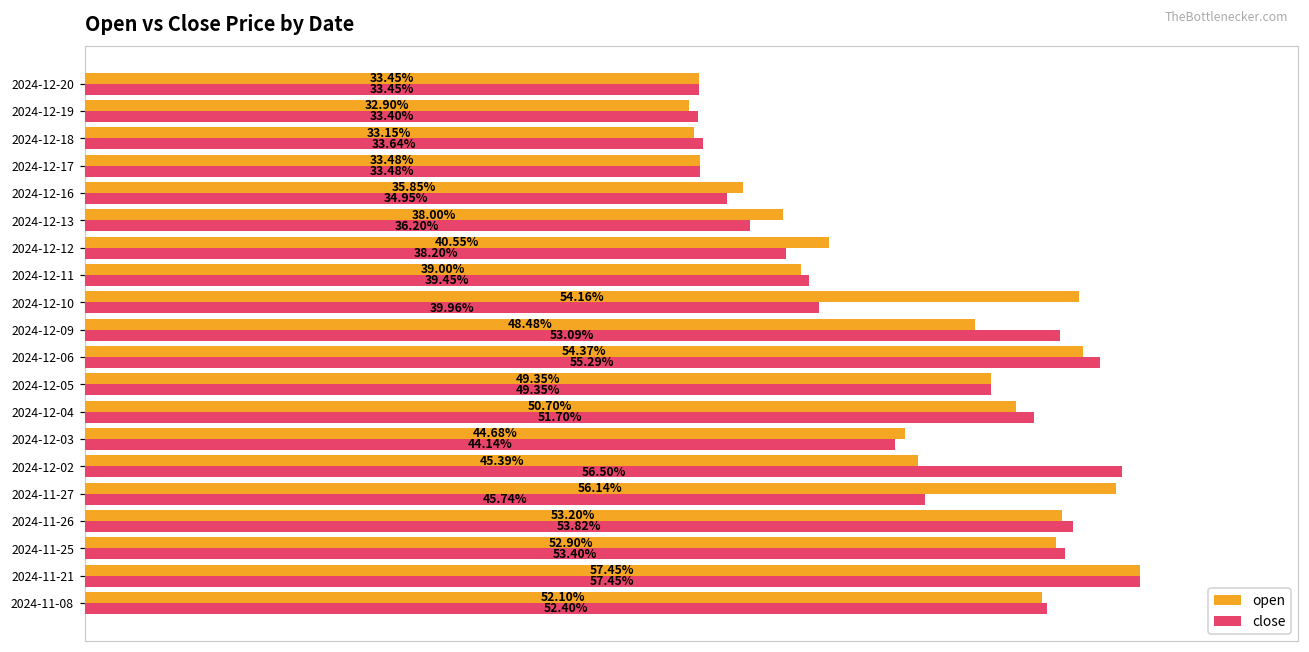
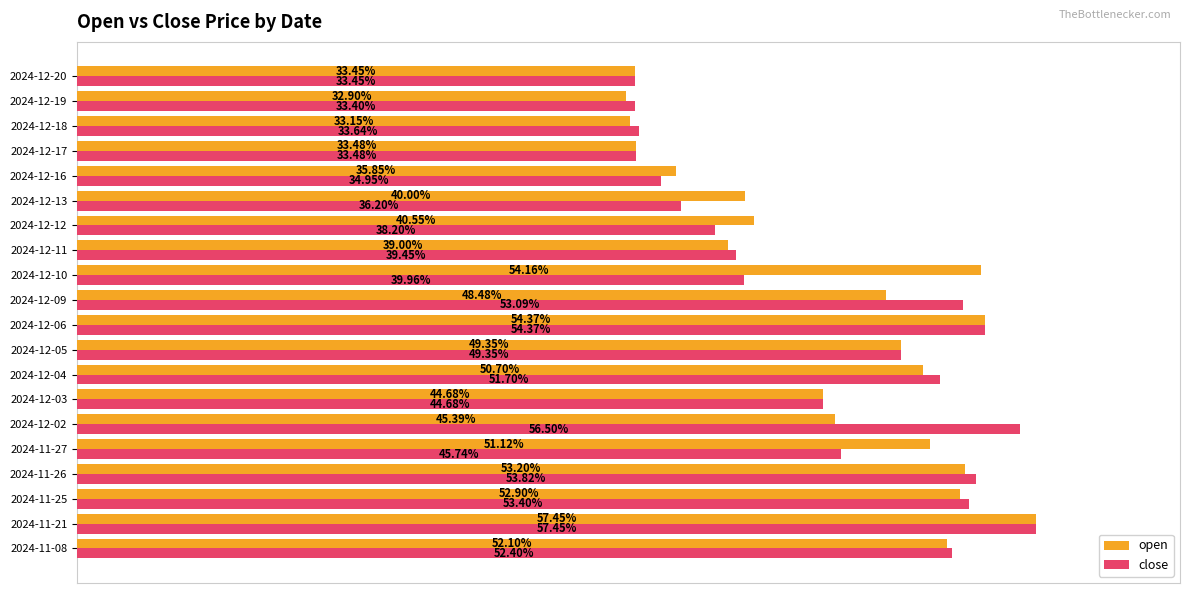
open, 2024-12-13: 38.00% -> 40.00%
close, 2024-12-06: 55.29% -> 54.37%
close, 2024-12-03: 44.14% -> 44.68%
open, 2024-11-27: 56.14% -> 51.12%
